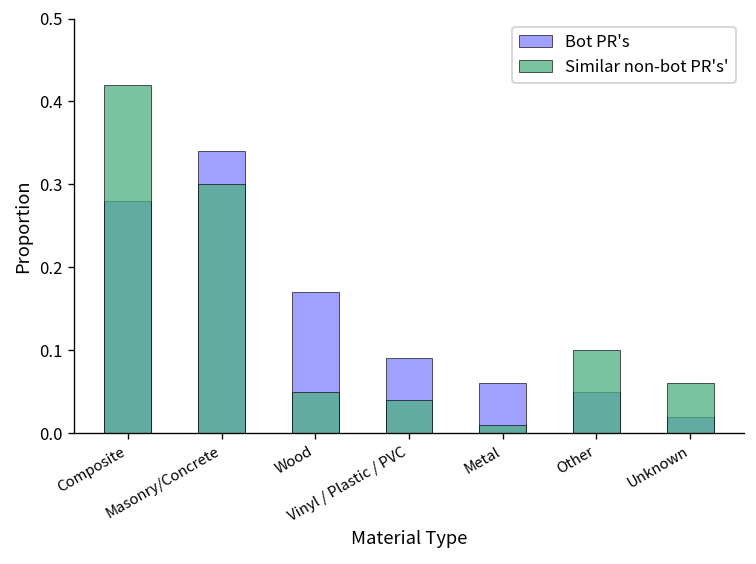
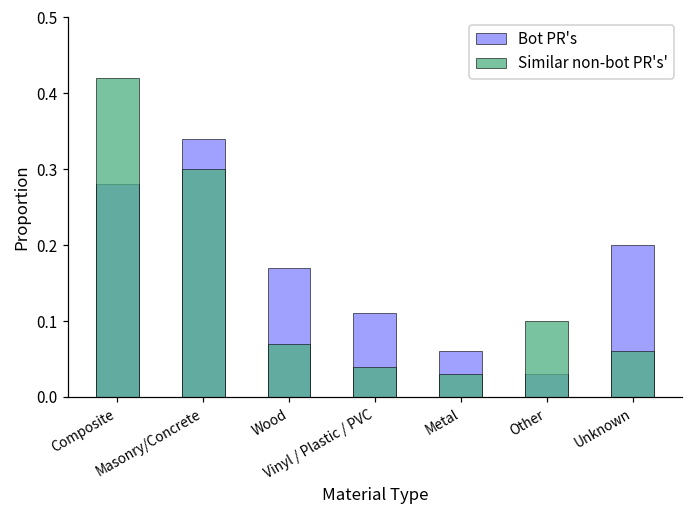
Similar non-bot PR's', Wood: 0.05 -> 0.07
Bot PR's, Vinyl / Plastic / PVC: 0.09 -> 0.11
Similar non-bot PR's', Metal: 0.01 -> 0.03
Bot PR's, Other: 0.05 -> 0.03
Bot PR's, Unknown: 0.02 -> 0.20
